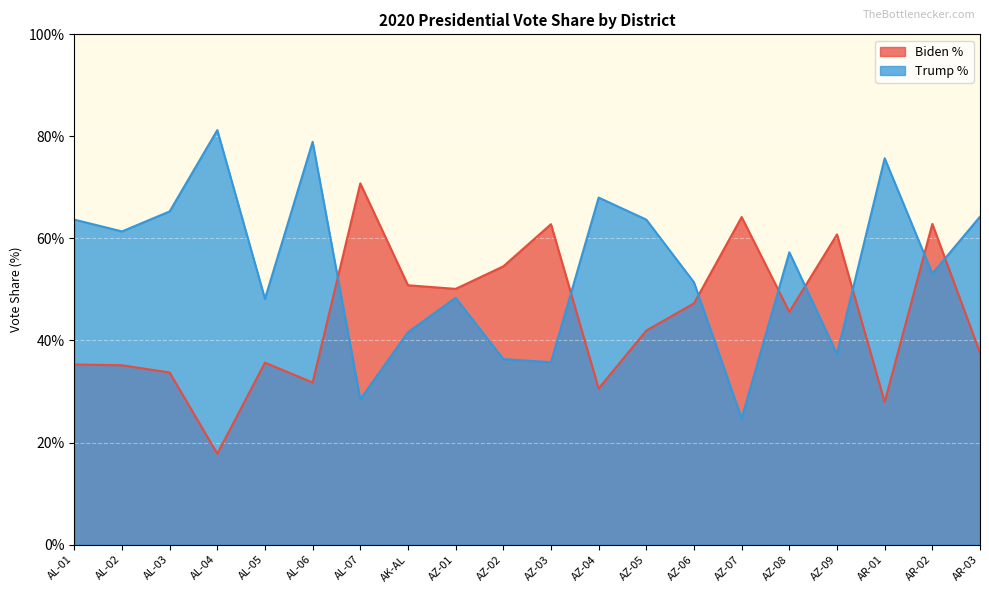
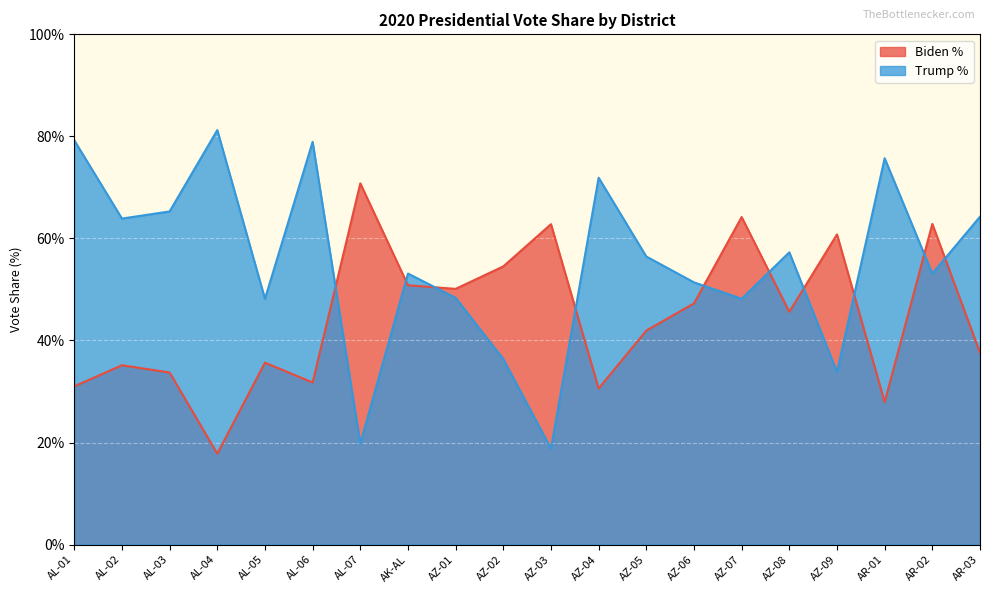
Biden %, AL-01: 35% -> 31%
Trump %, AL-01: 64% -> 79%
Trump %, AL-02: 61% -> 64%
Trump %, AL-07: 28% -> 20%
Trump %, AK-AL: 42% -> 53%
Trump %, AZ-03: 36% -> 19%
Trump %, AZ-04: 68% -> 72%
Trump %, AZ-05: 64% -> 56%
Trump %, AZ-07: 25% -> 48%
Trump %, AZ-09: 37% -> 34%
